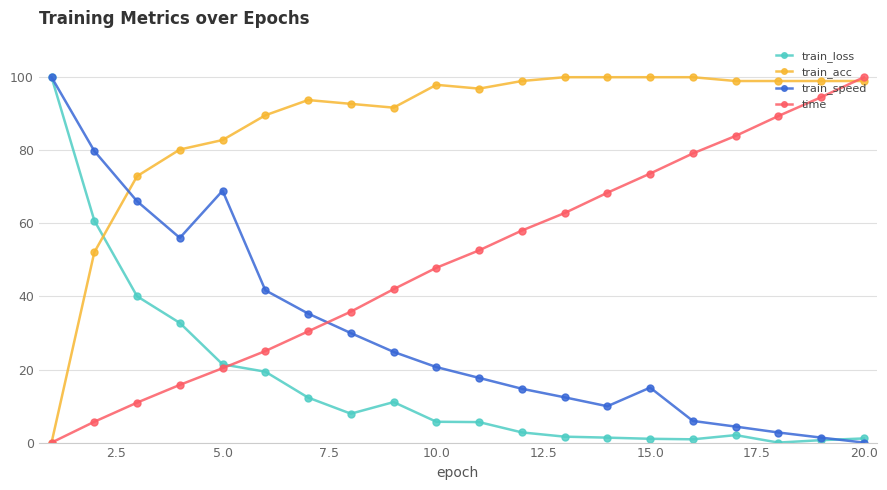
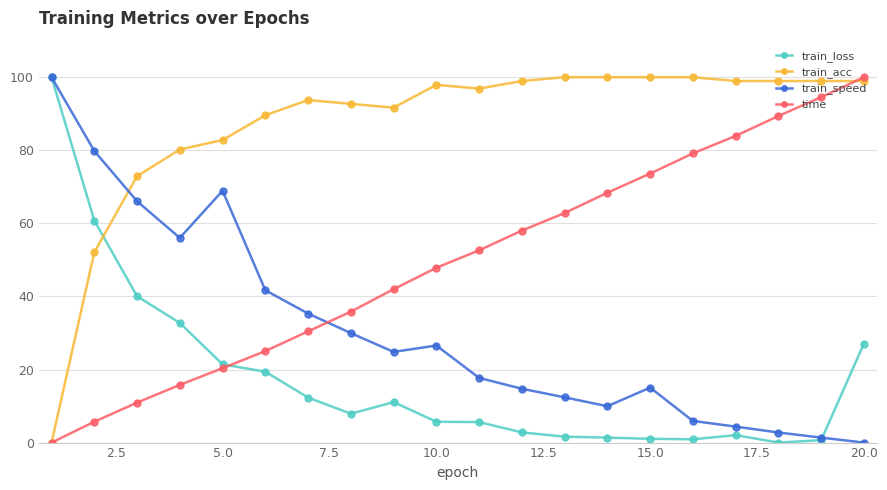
train_speed, 10.0: 21 -> 27
train_loss, 20.0: 1 -> 27
